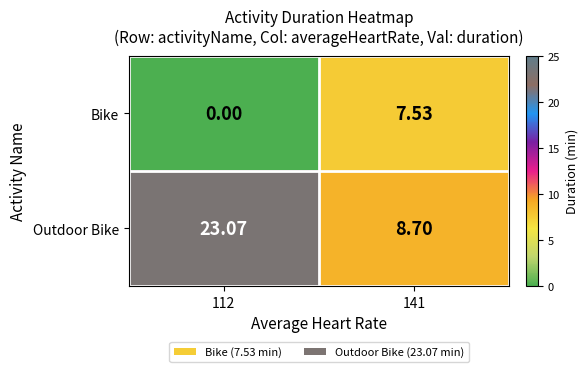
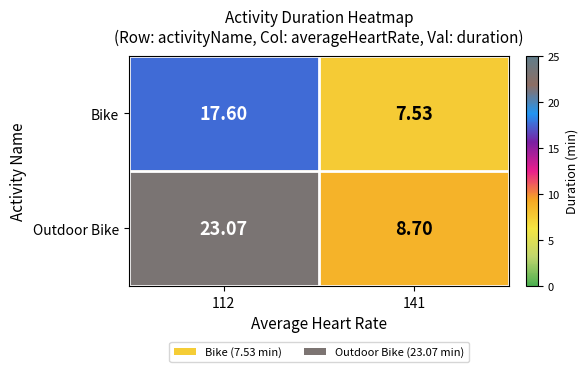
Bike, 112: 0.00 -> 17.60
